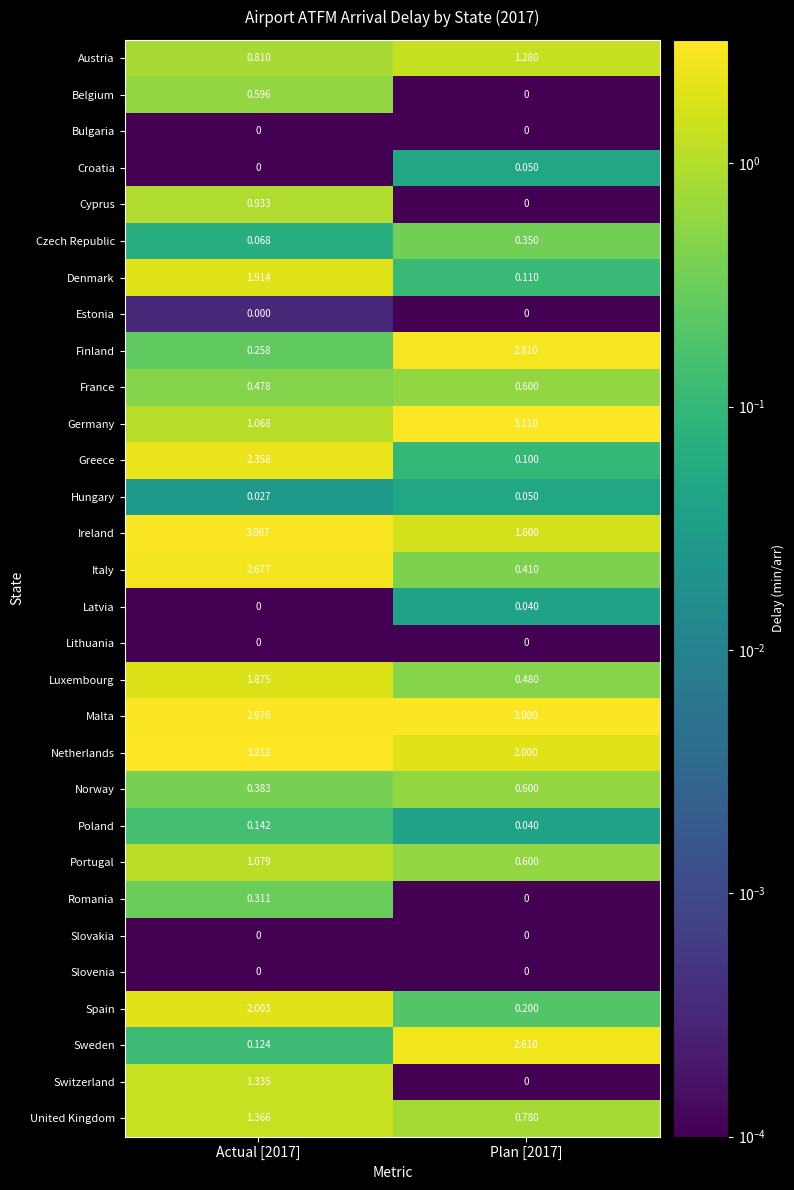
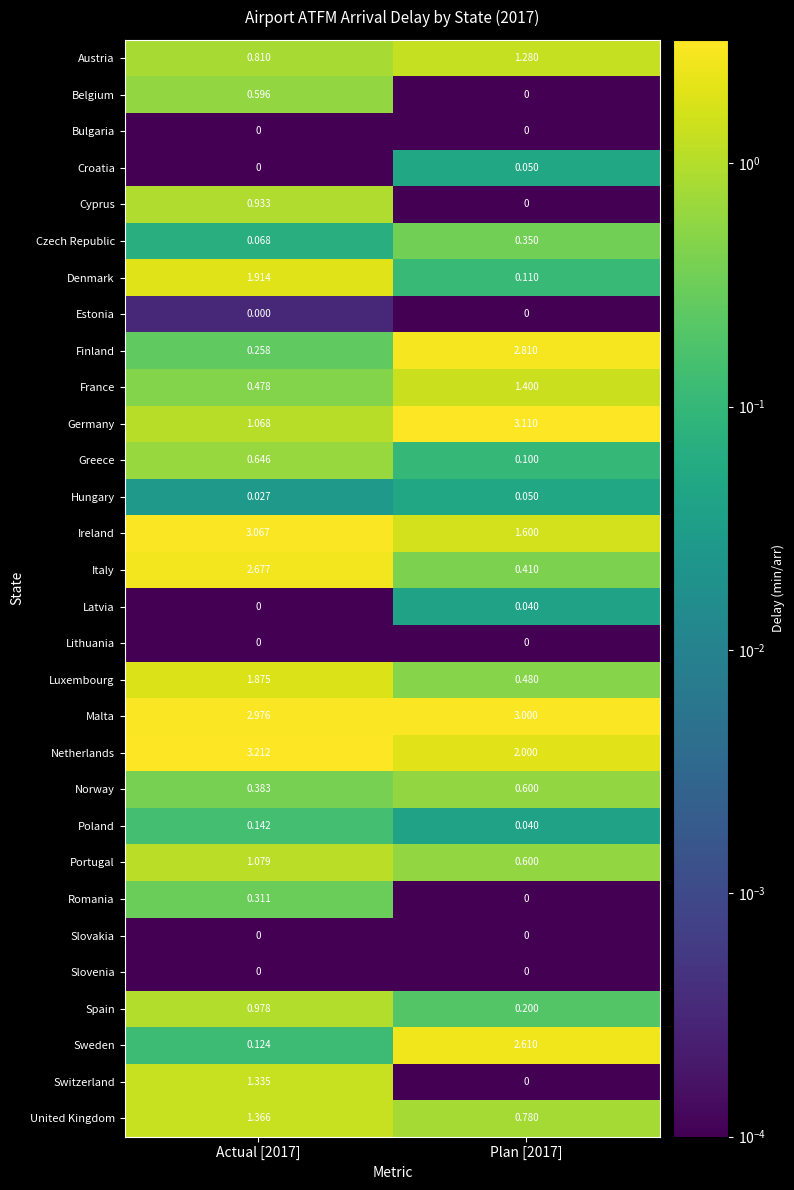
France, Plan [2017]: 0.600 -> 1.400
Greece, Actual [2017]: 2.358 -> 0.646
Spain, Actual [2017]: 2.003 -> 0.978
